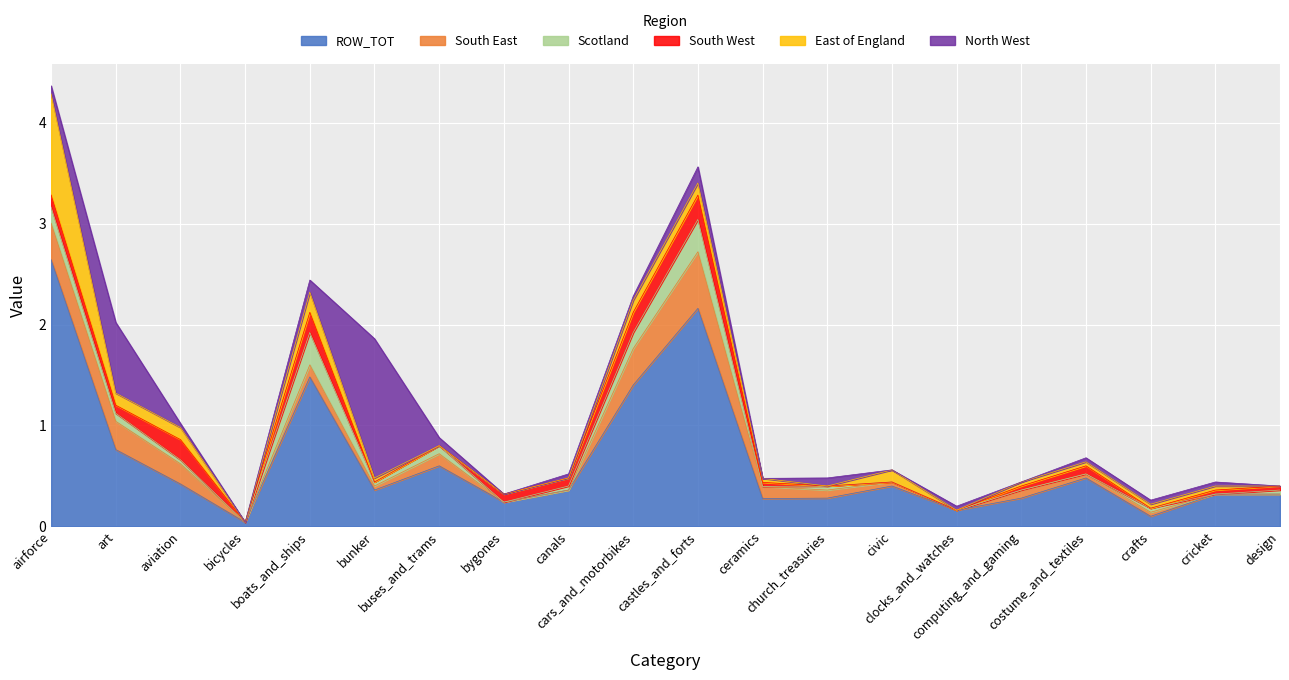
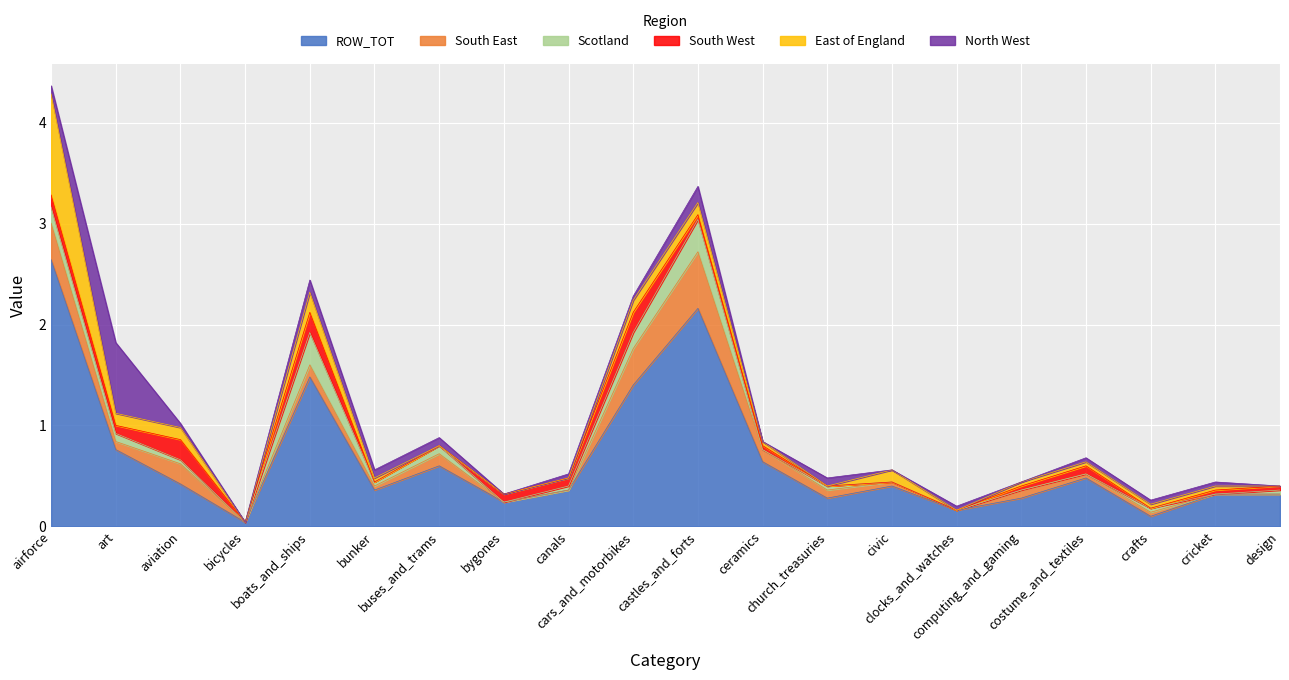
South East, art: 0.28 -> 0.08
North West, bunker: 1.38 -> 0.08
South West, castles_and_forts: 0.24 -> 0.05
ROW_TOT, ceramics: 0.28 -> 0.64
